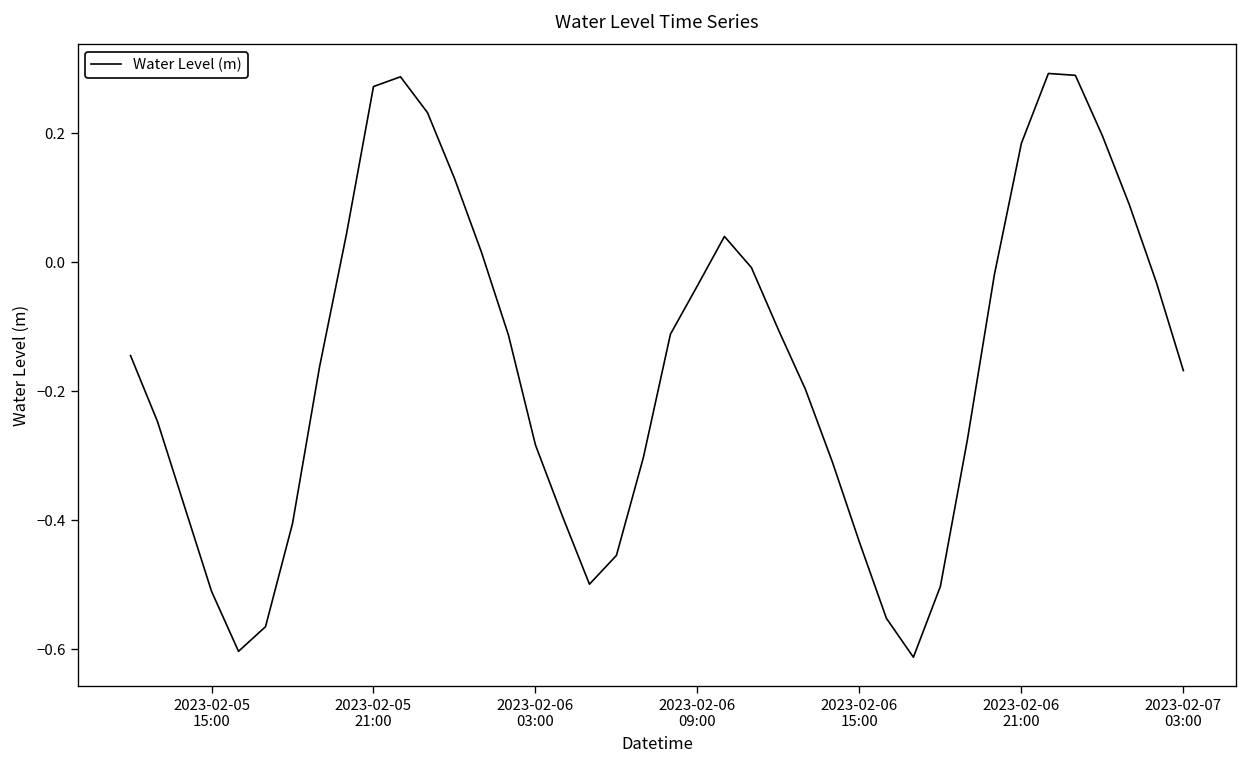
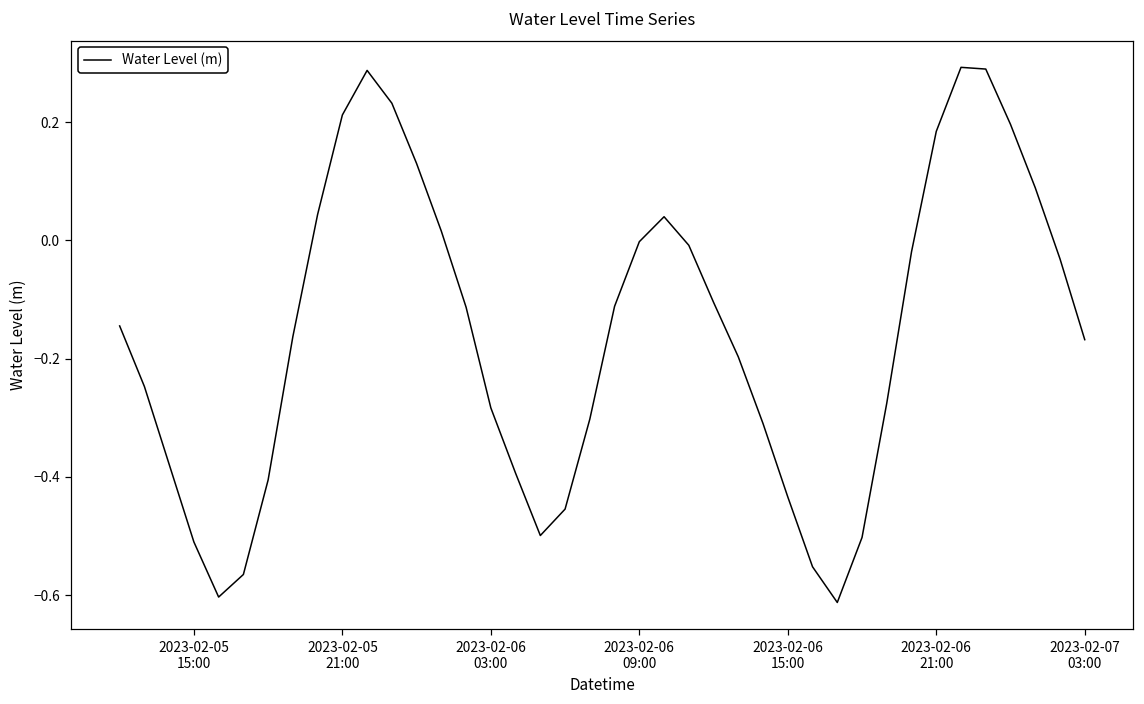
2023-02-05 21:00: 0.27 -> 0.21
2023-02-06 09:00: -0.04 -> 0.00
